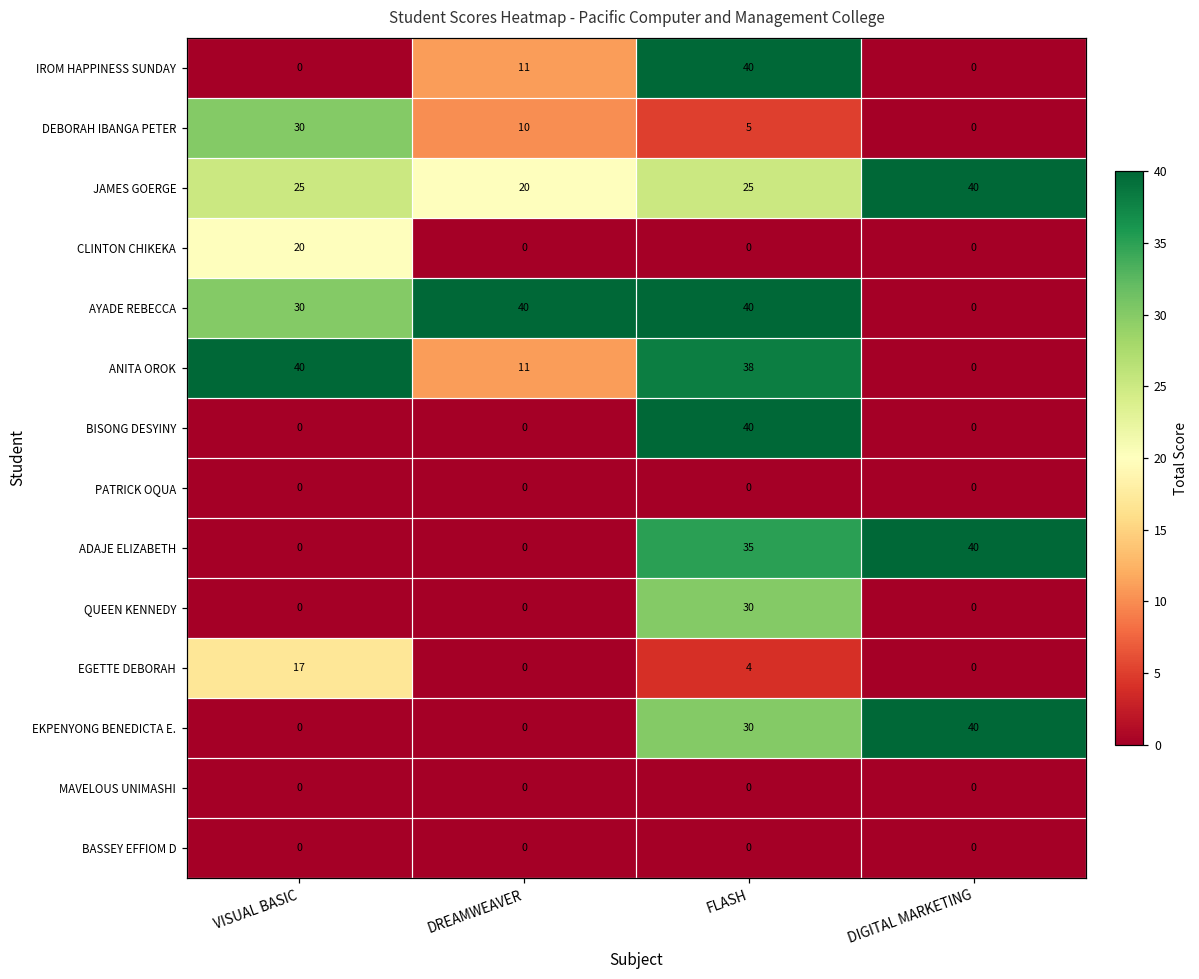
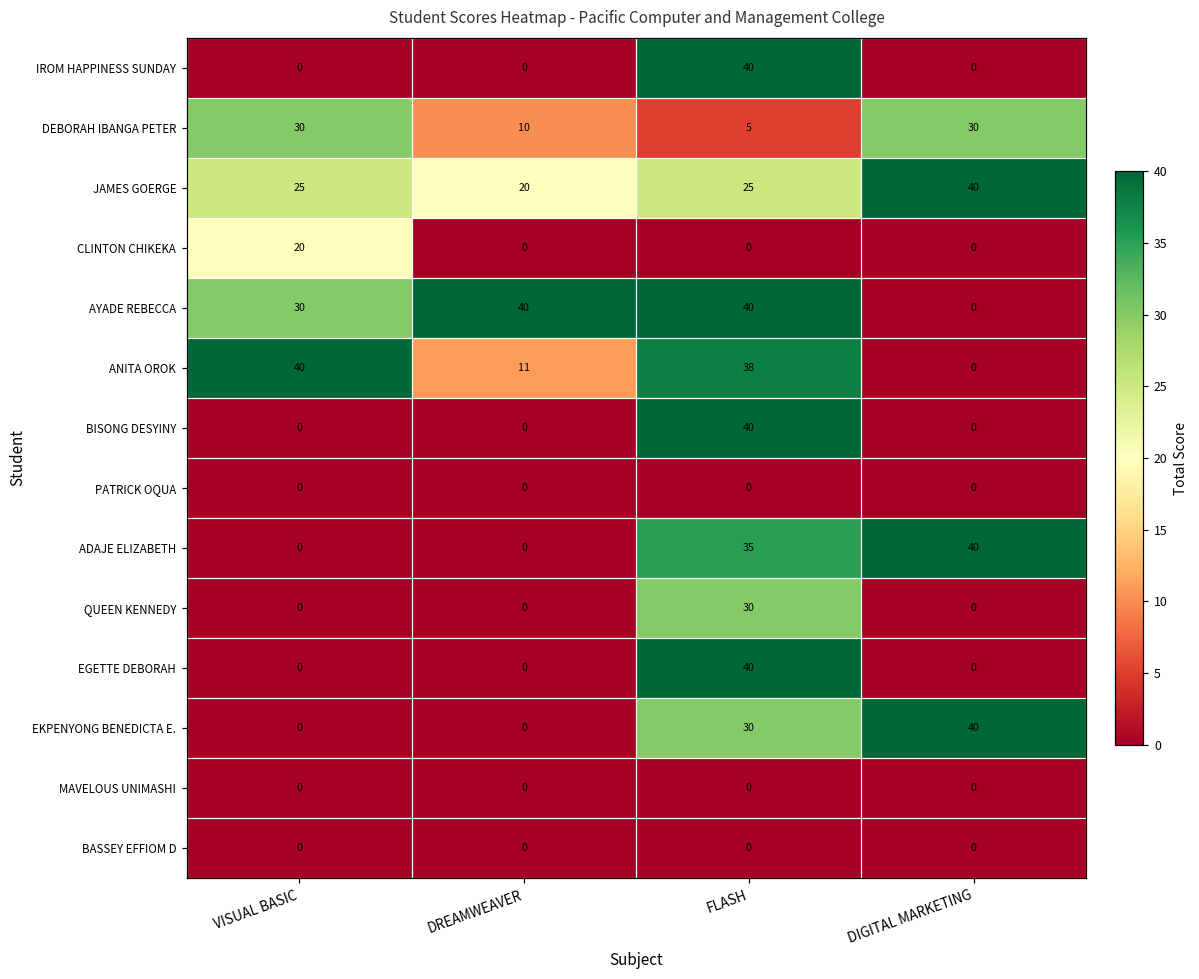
IROM HAPPINESS SUNDAY, DREAMWEAVER: 11 -> 0
DEBORAH IBANGA PETER, DIGITAL MARKETING: 0 -> 30
EGETTE DEBORAH, VISUAL BASIC: 17 -> 0
EGETTE DEBORAH, FLASH: 4 -> 40
